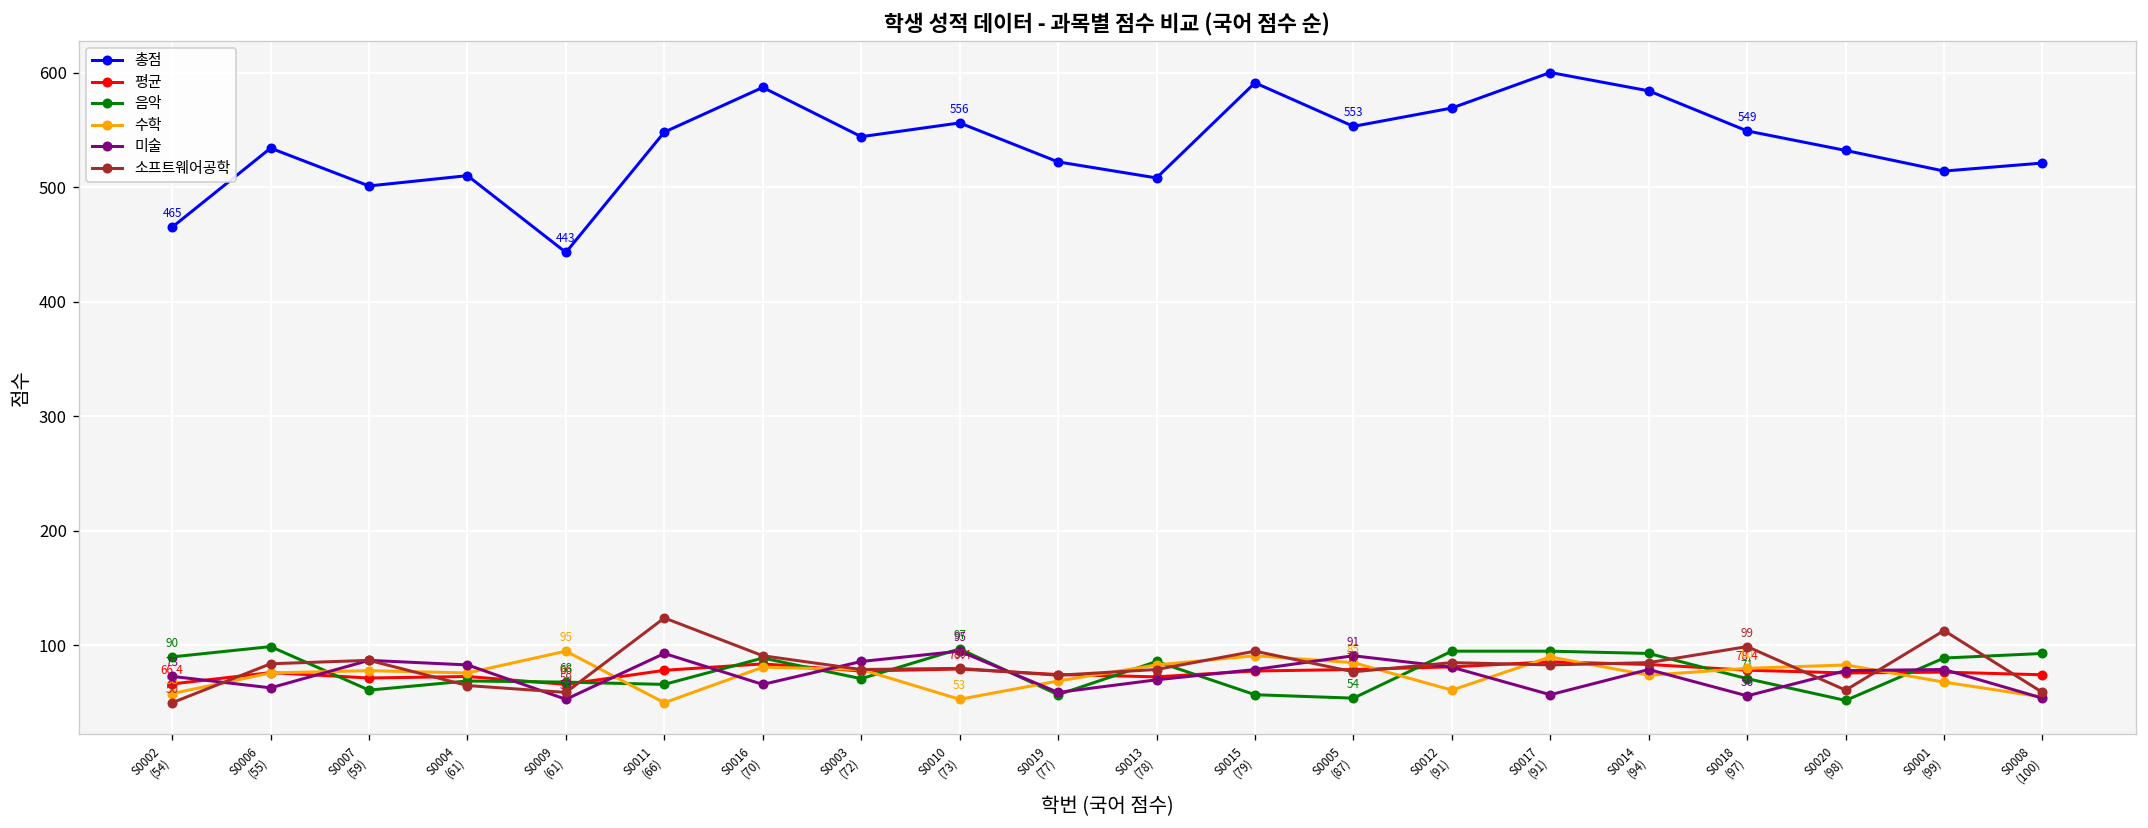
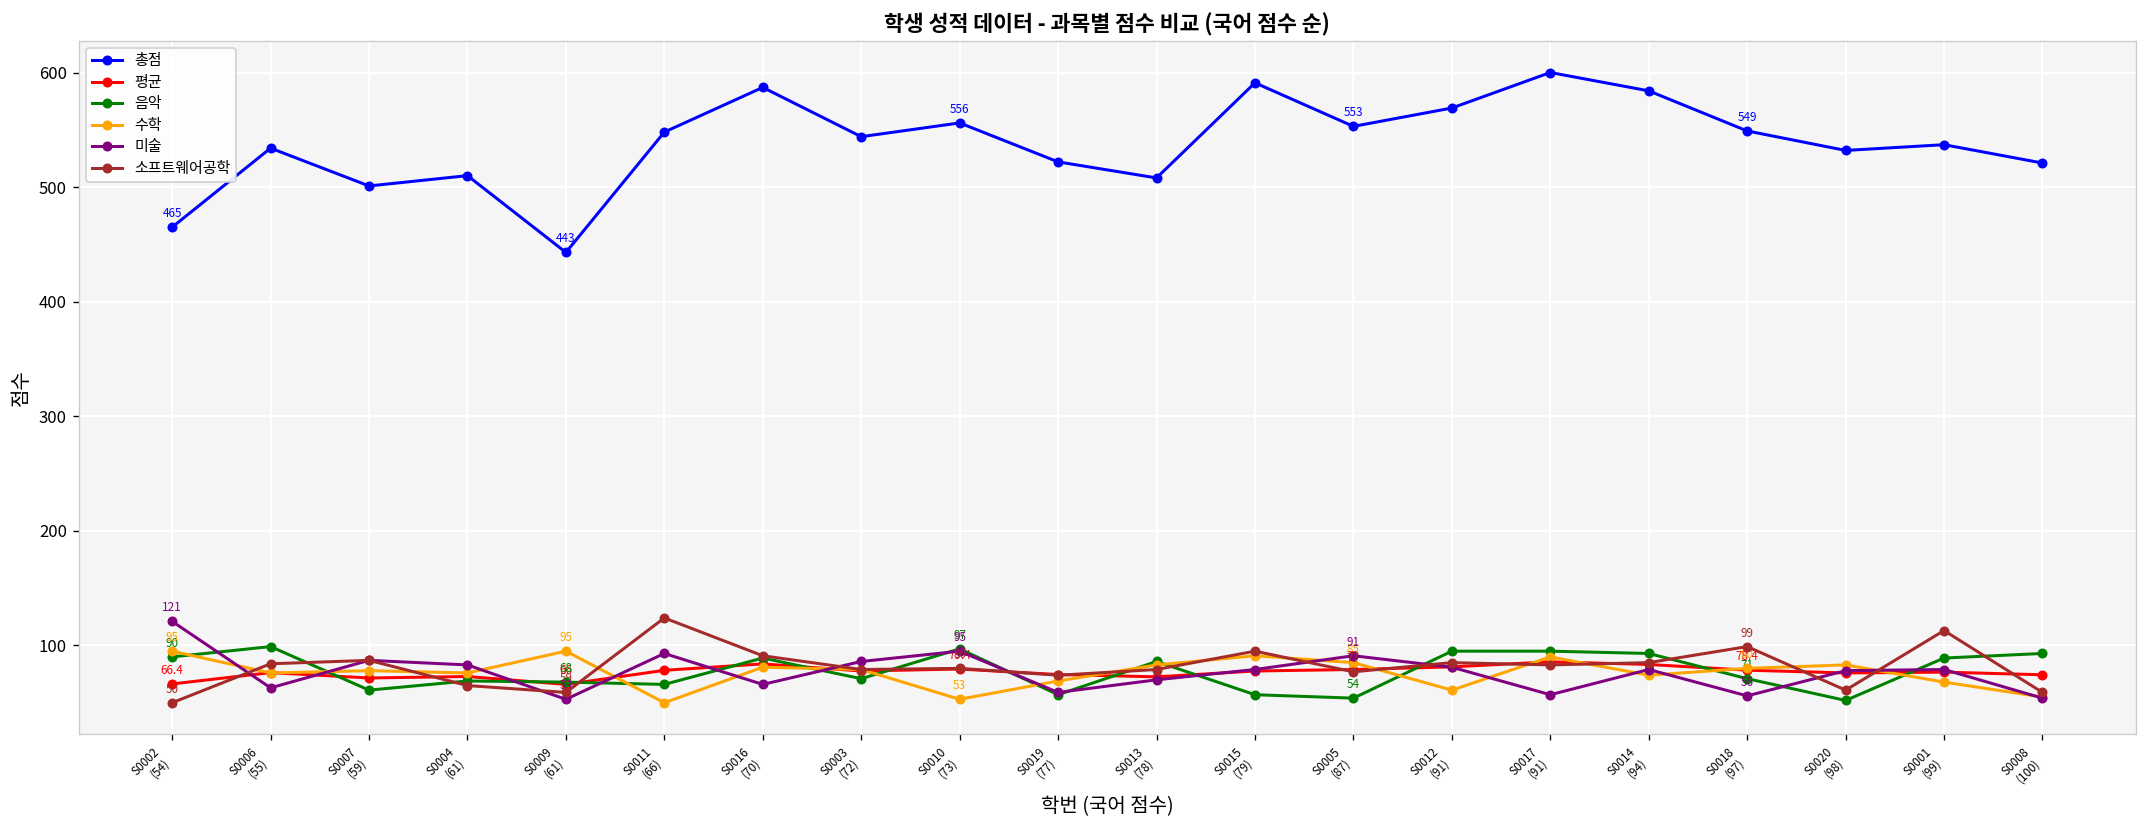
수학, S0002 (54): 58 -> 95
미술, S0002 (54): 73 -> 121
총점, S0001 (99): 510 -> 540
